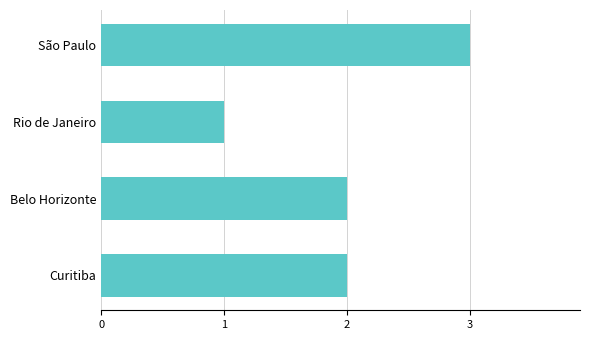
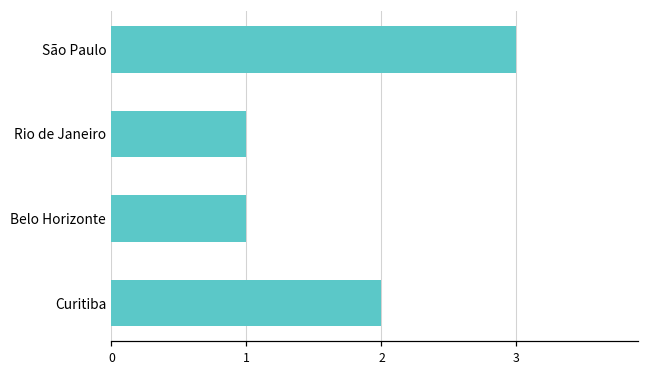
Belo Horizonte: 2 -> 1
